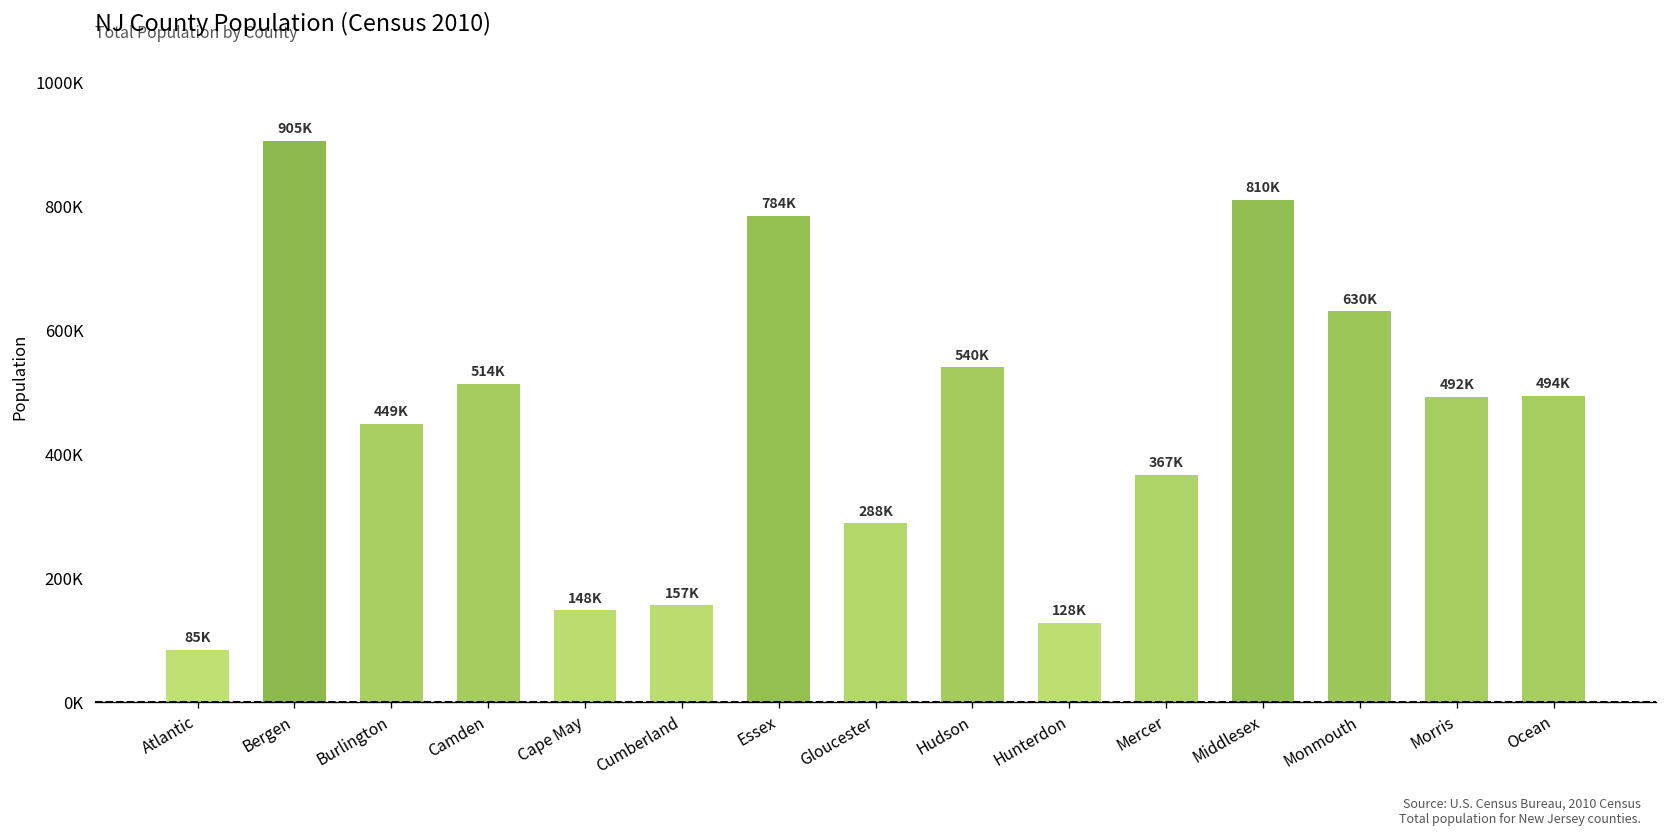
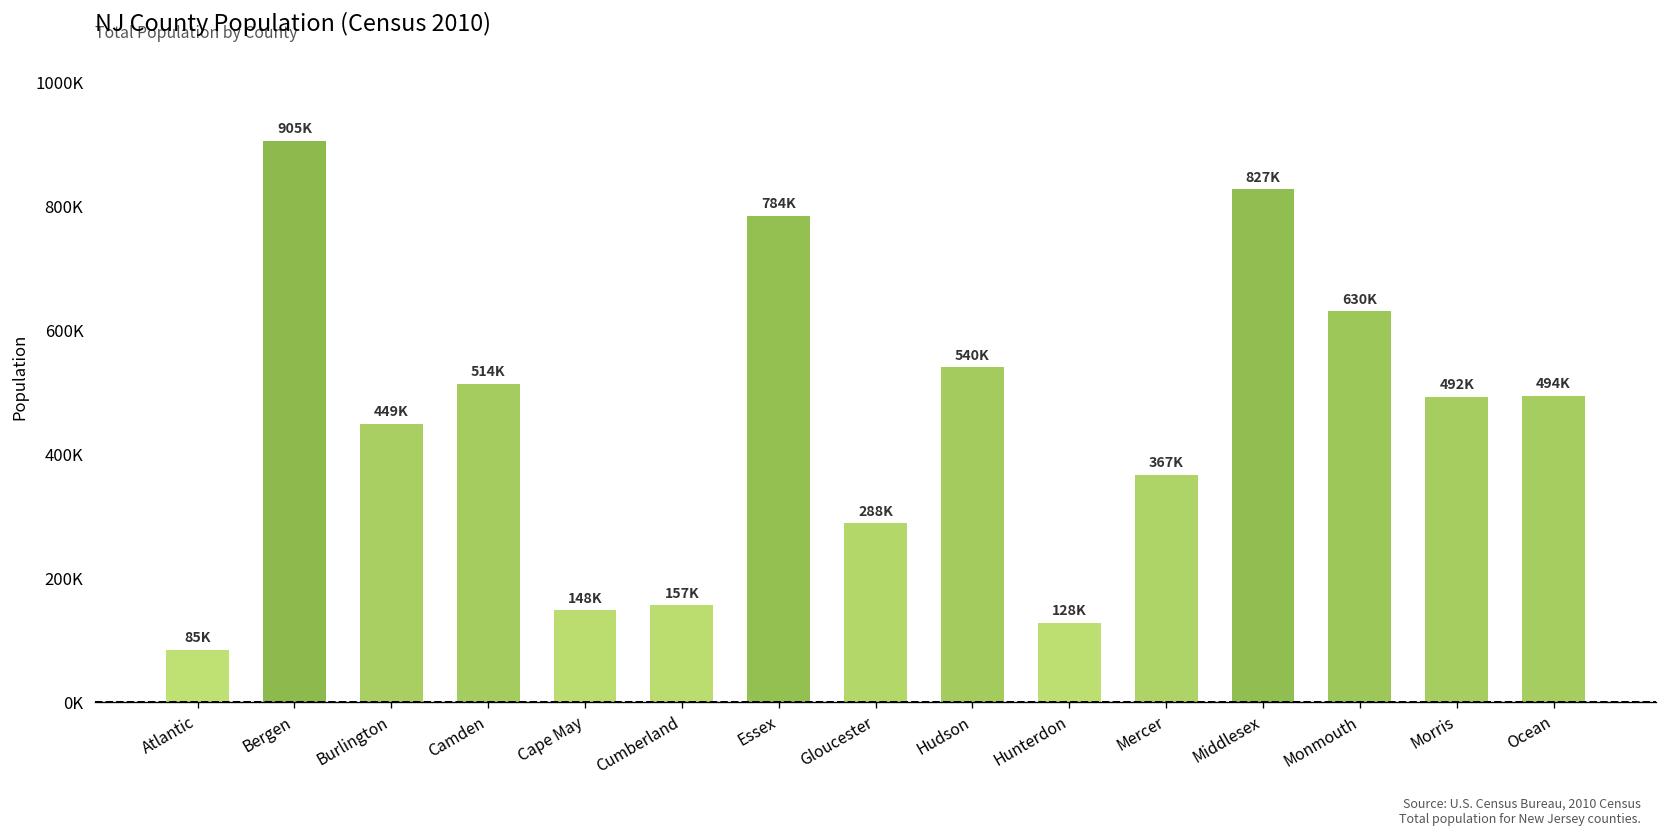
Middlesex: 810K -> 827K
